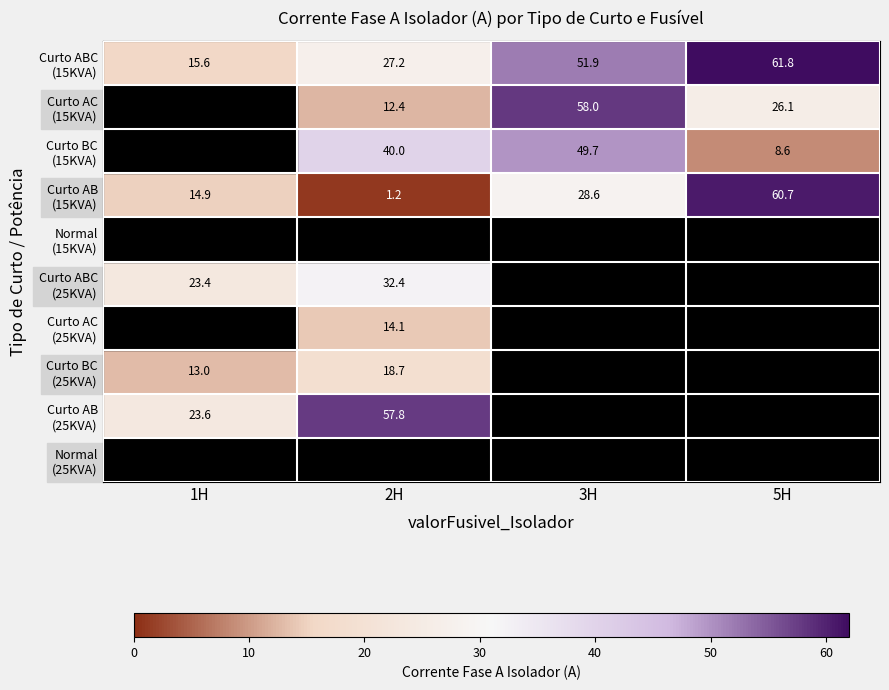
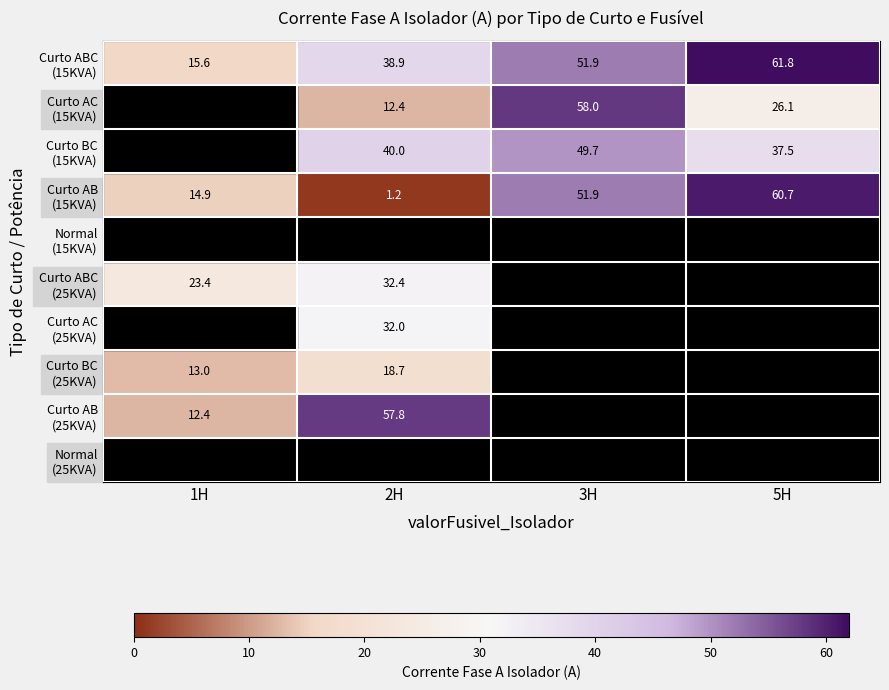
Curto ABC (15KVA), 2H: 27.2 -> 38.9
Curto BC (15KVA), 5H: 8.6 -> 37.5
Curto AB (15KVA), 3H: 28.6 -> 51.9
Curto AC (25KVA), 2H: 14.1 -> 32.0
Curto AB (25KVA), 1H: 23.6 -> 12.4
